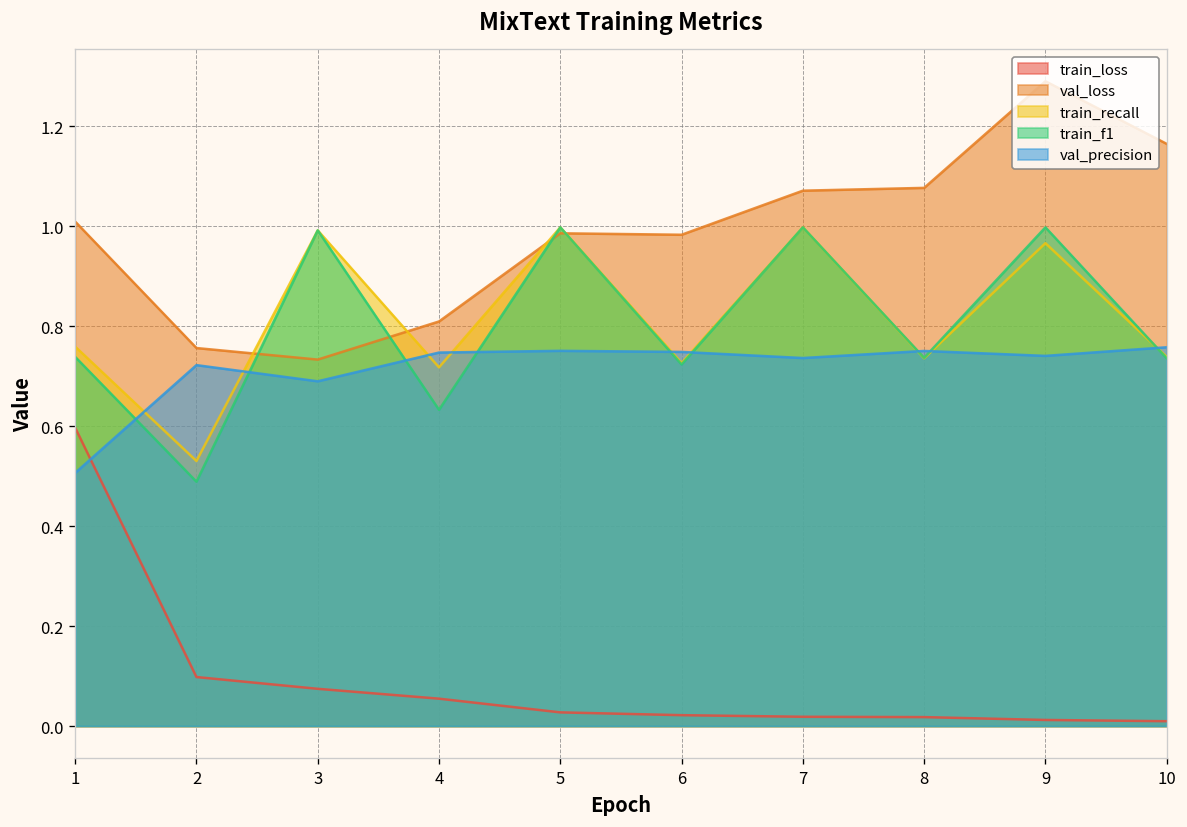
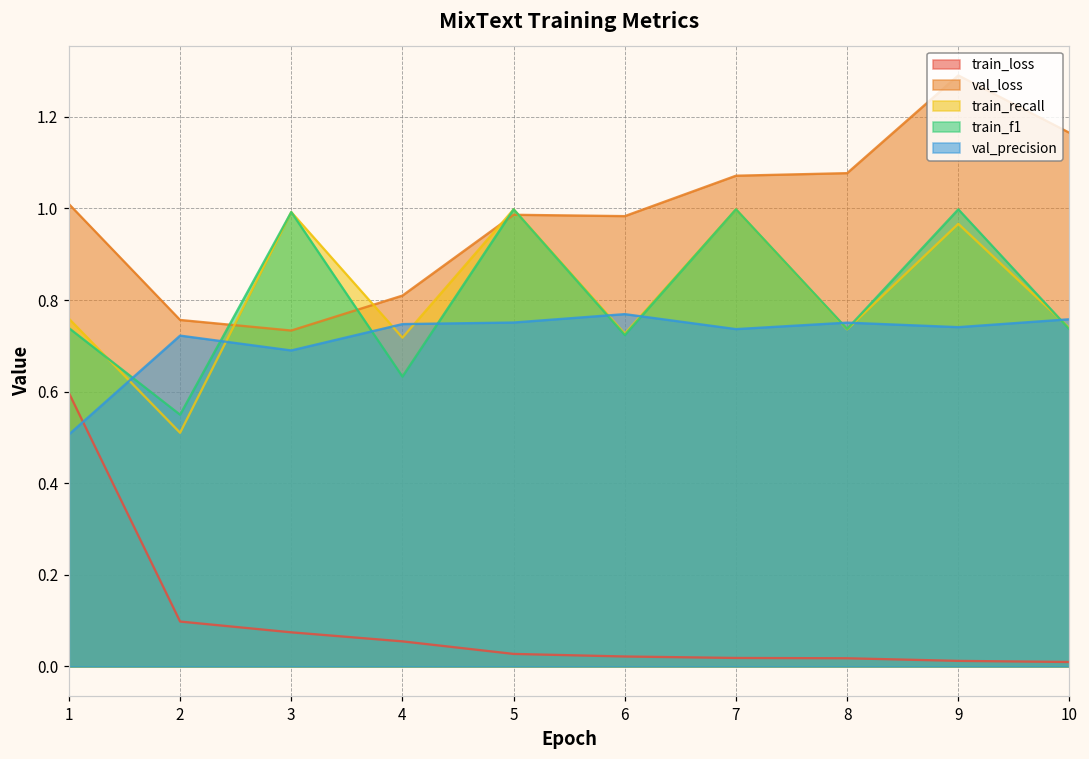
train_recall, 2: 0.53 -> 0.51
train_f1, 2: 0.49 -> 0.55
val_precision, 6: 0.75 -> 0.77
